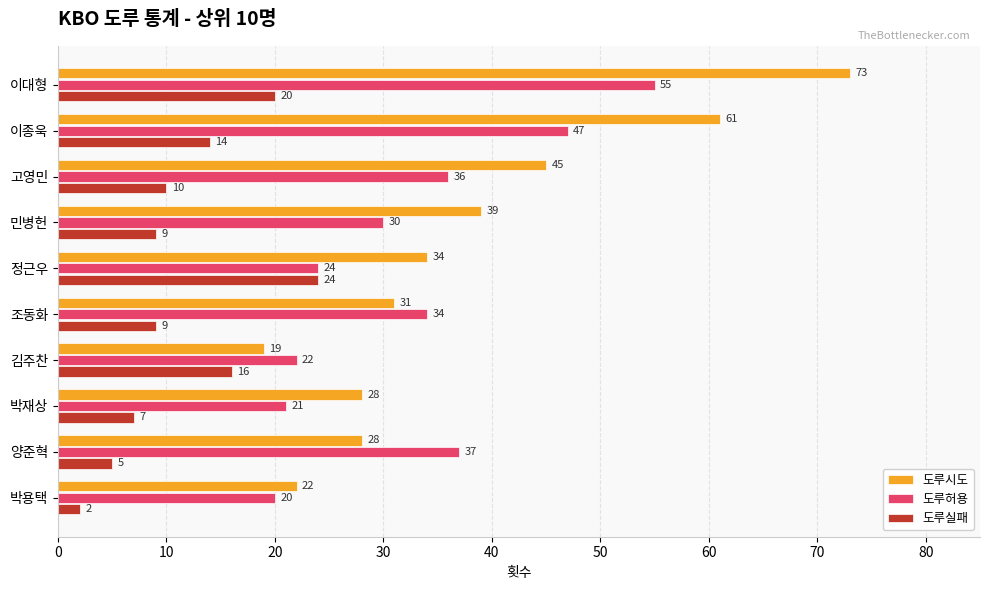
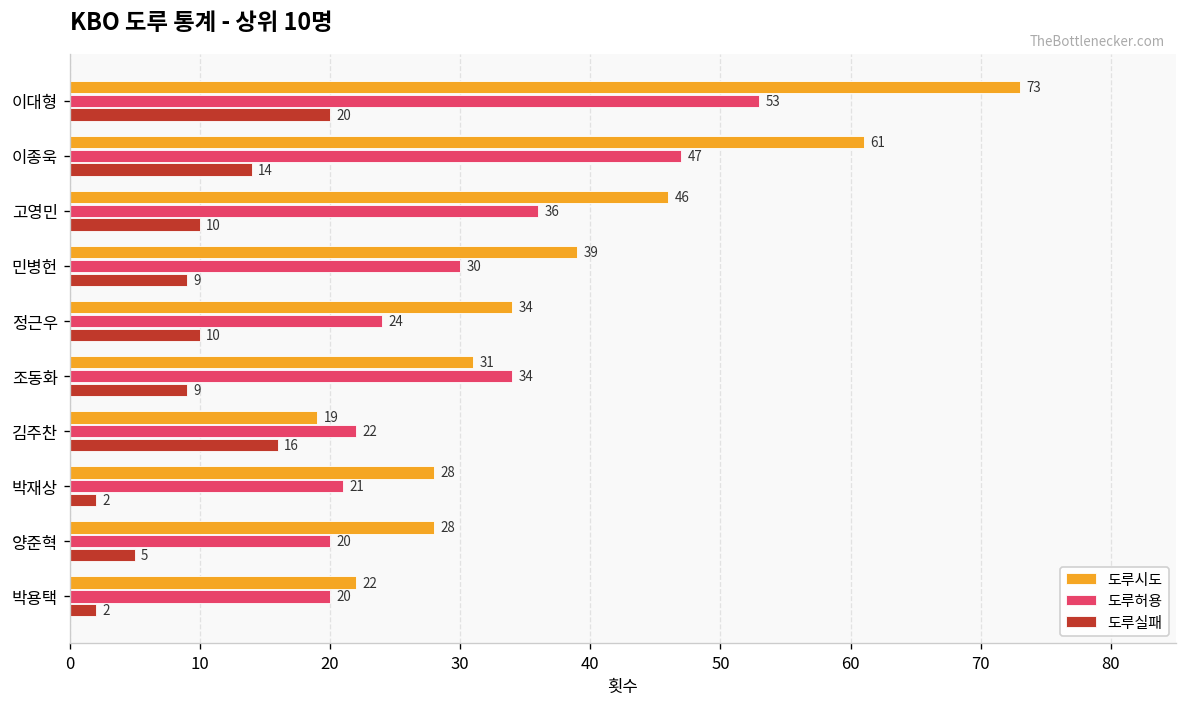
도루허용, 이대형: 55 -> 53
도루시도, 고영민: 45 -> 46
도루실패, 정근우: 24 -> 10
도루실패, 박재상: 7 -> 2
도루허용, 양준혁: 37 -> 20
